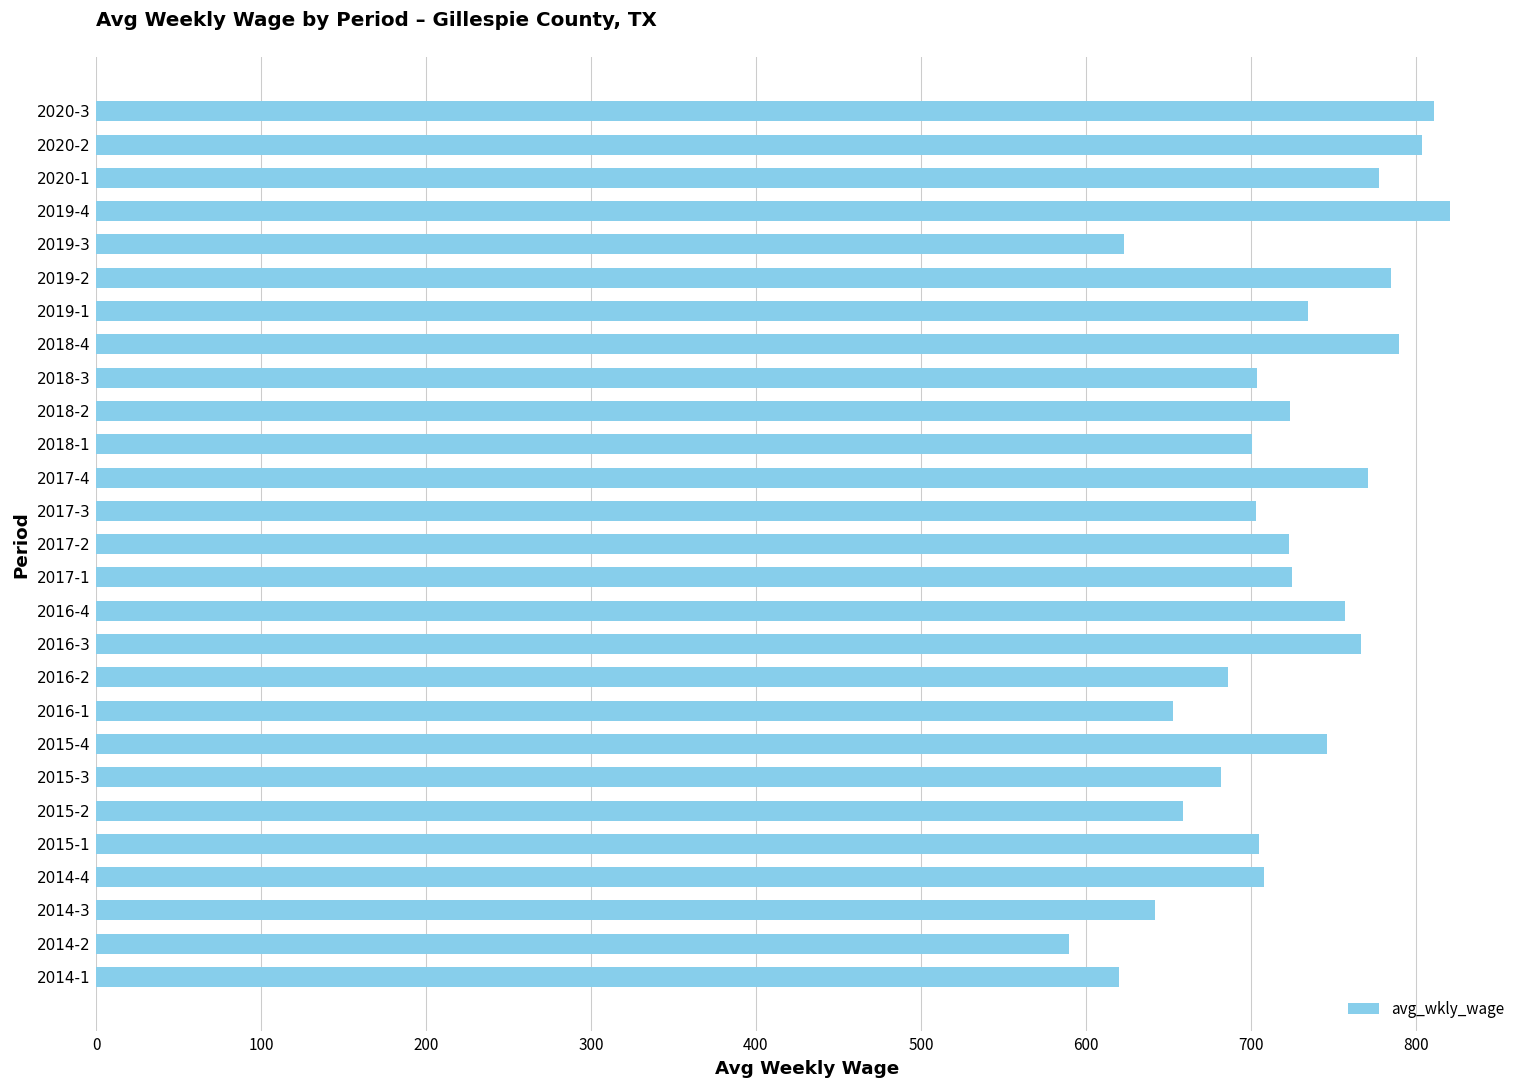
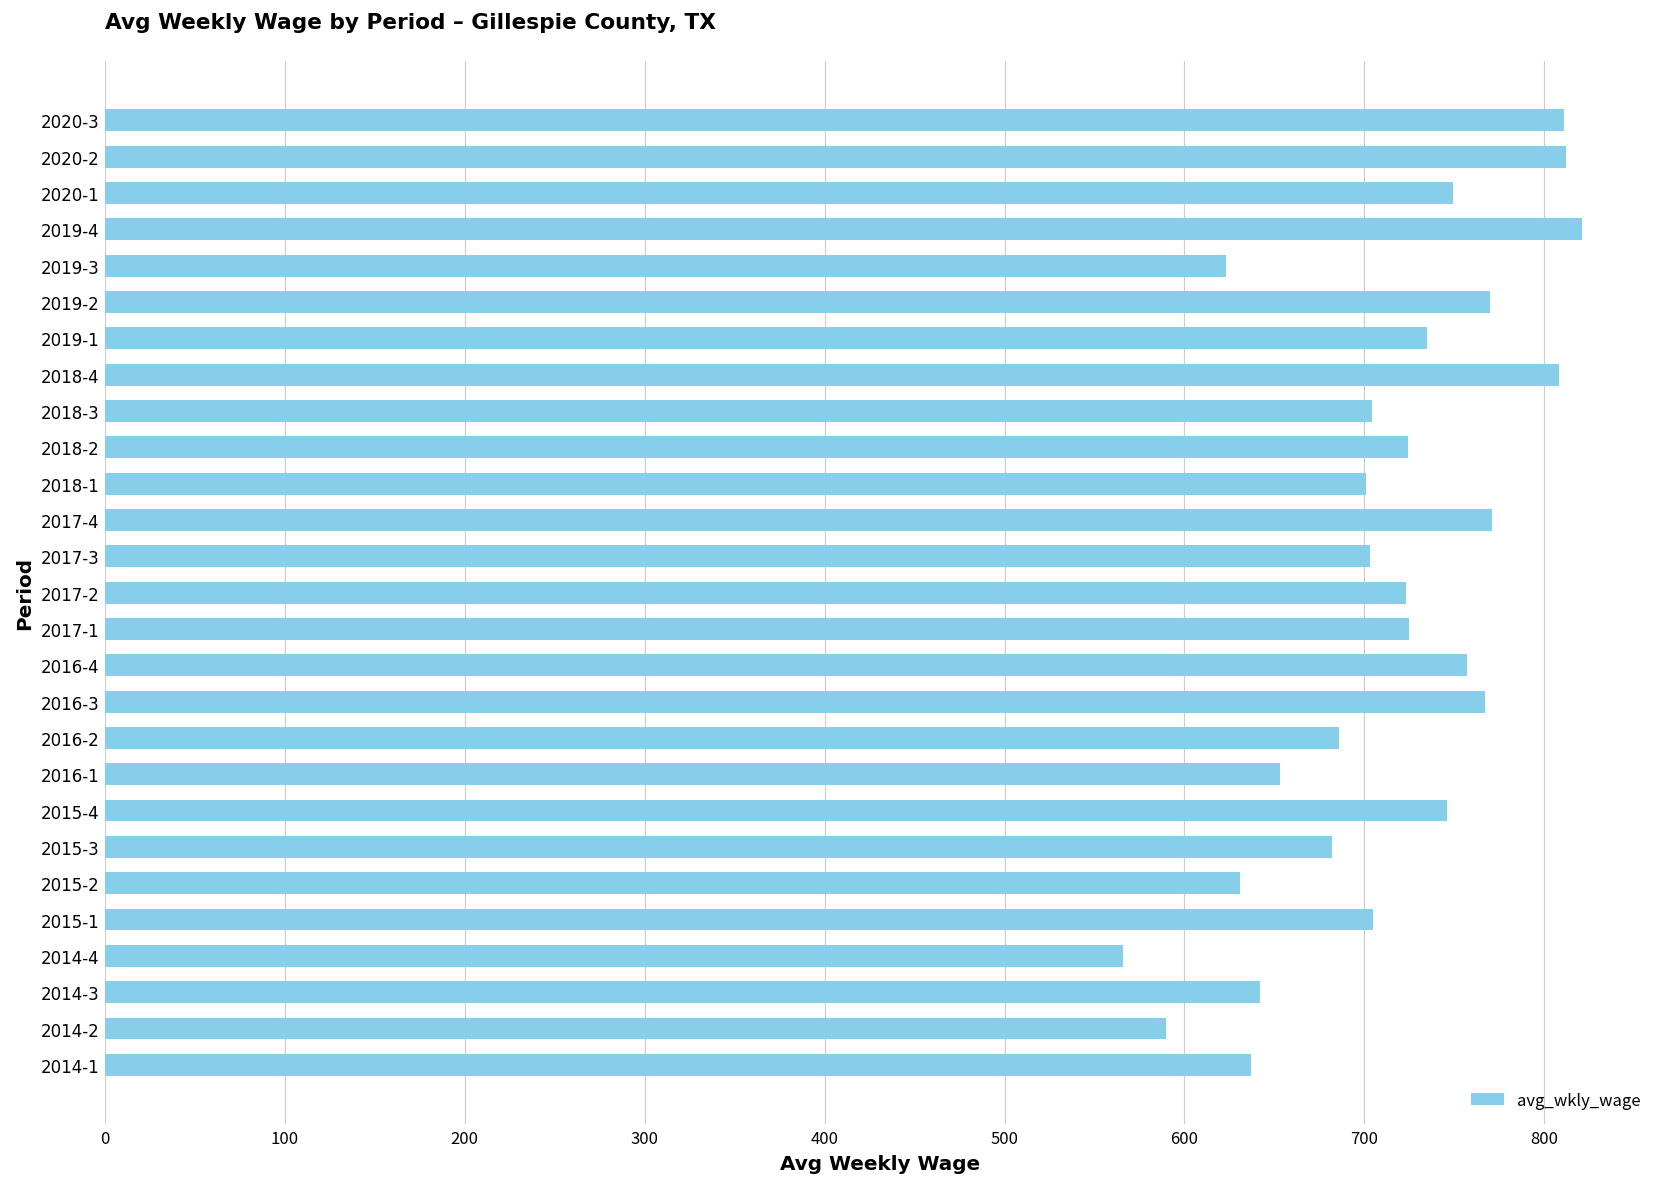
2020-2: 804 -> 812
2020-1: 778 -> 749
2019-2: 785 -> 770
2018-4: 790 -> 808
2015-2: 659 -> 631
2014-4: 708 -> 566
2014-1: 620 -> 637
